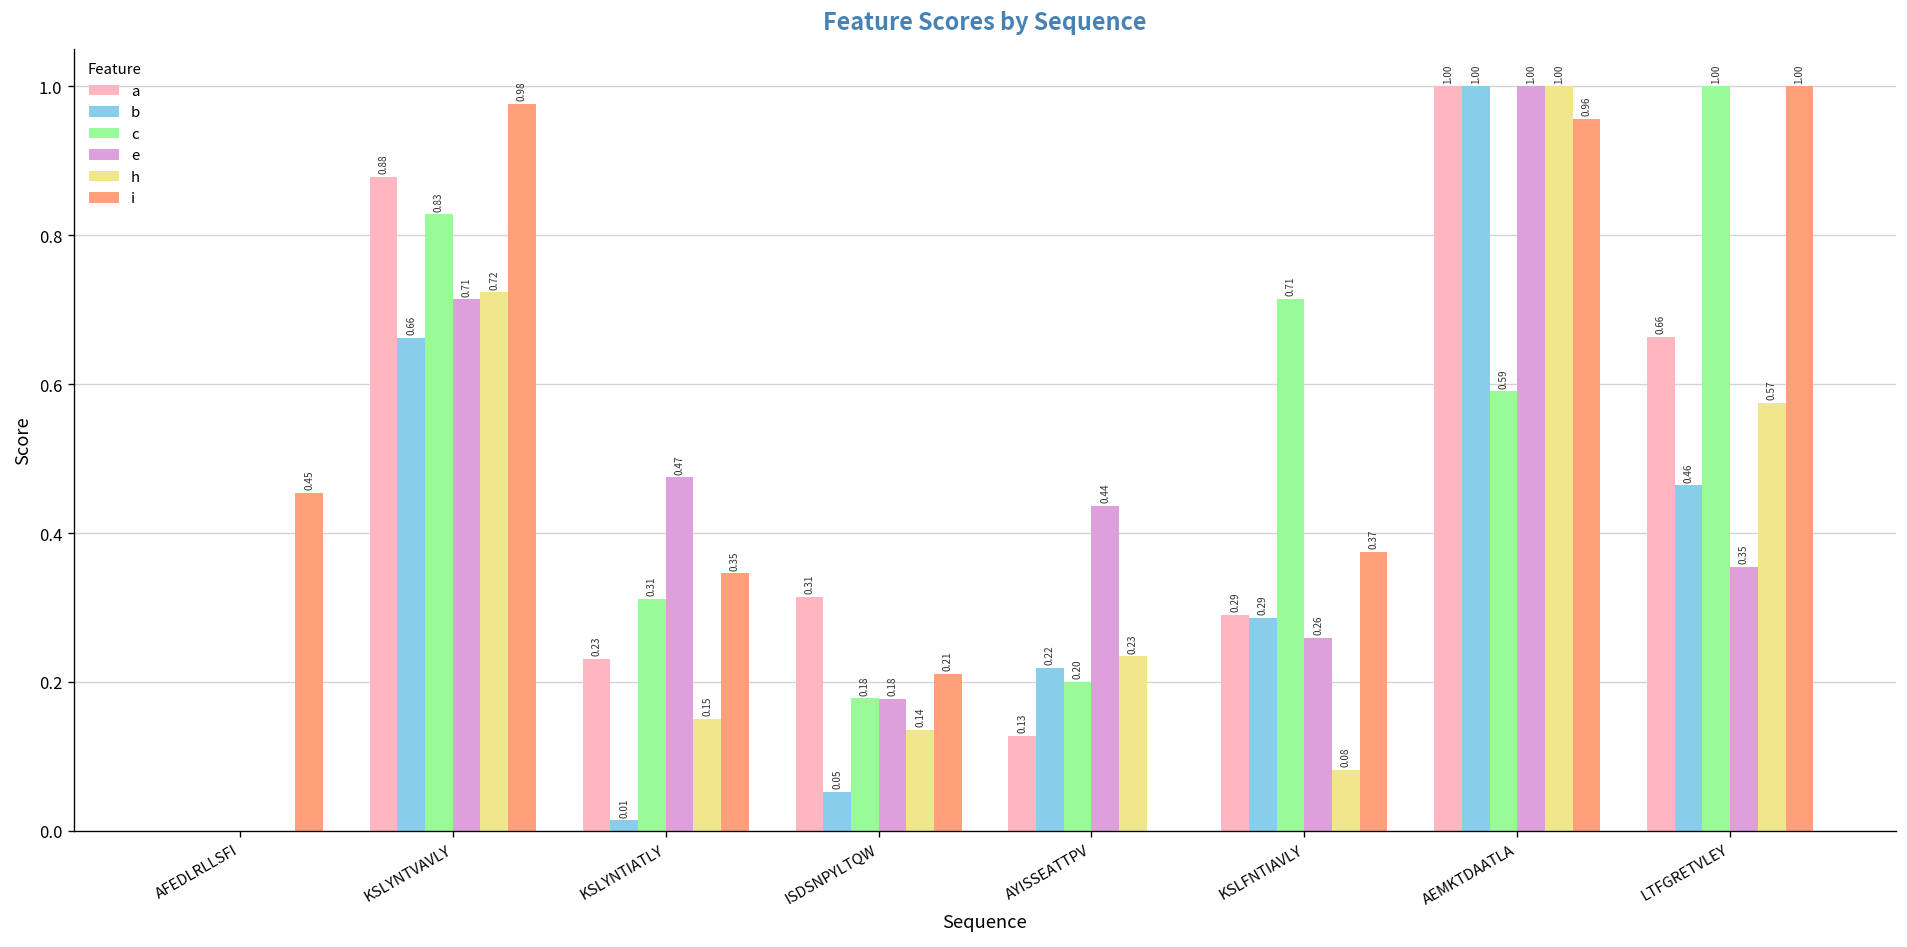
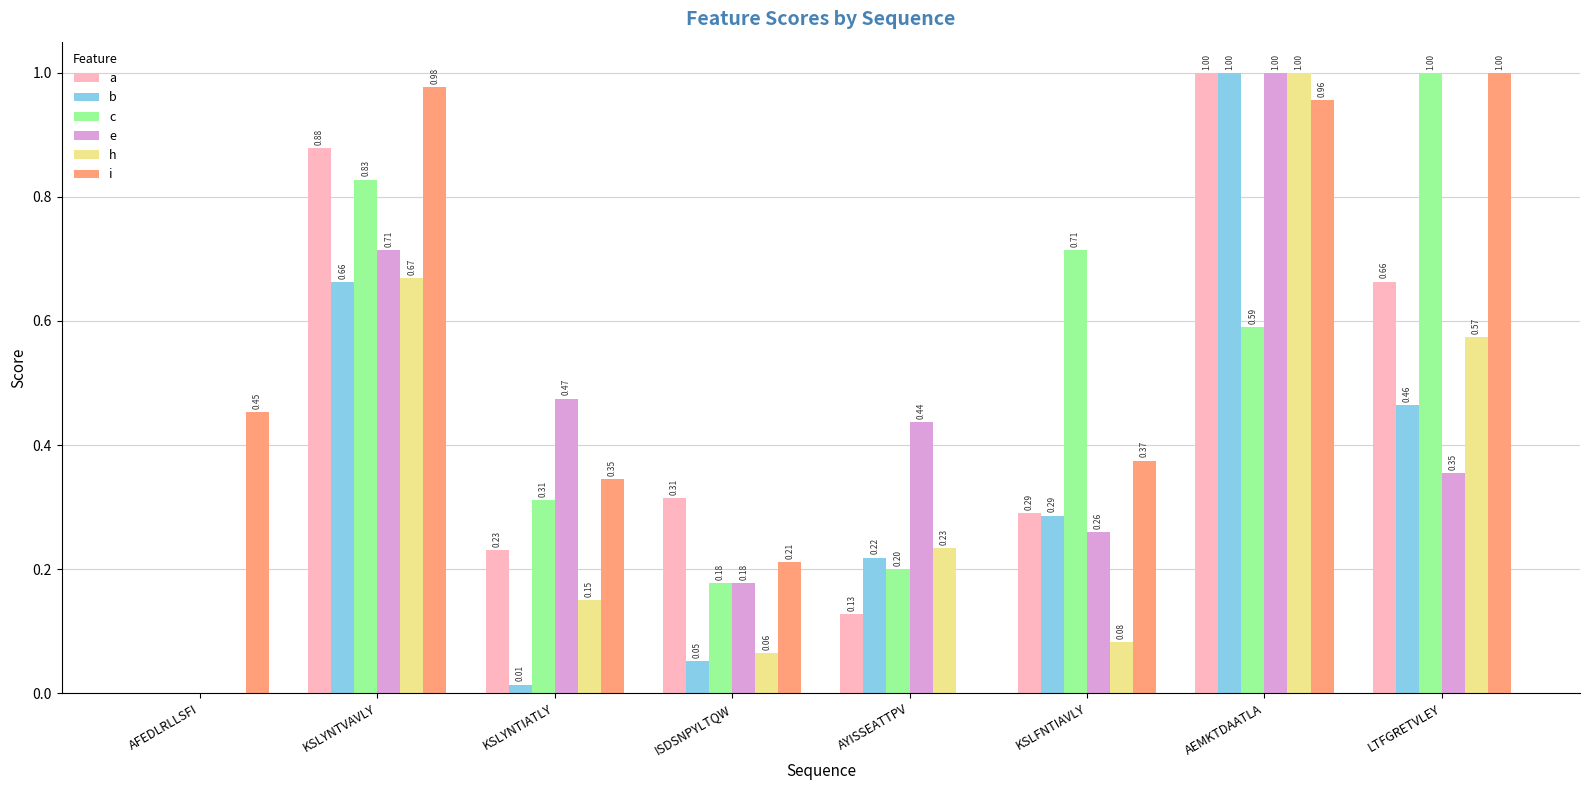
h, KSLYNTVAVLY: 0.72 -> 0.67
h, ISDSNPYLTQW: 0.14 -> 0.06
